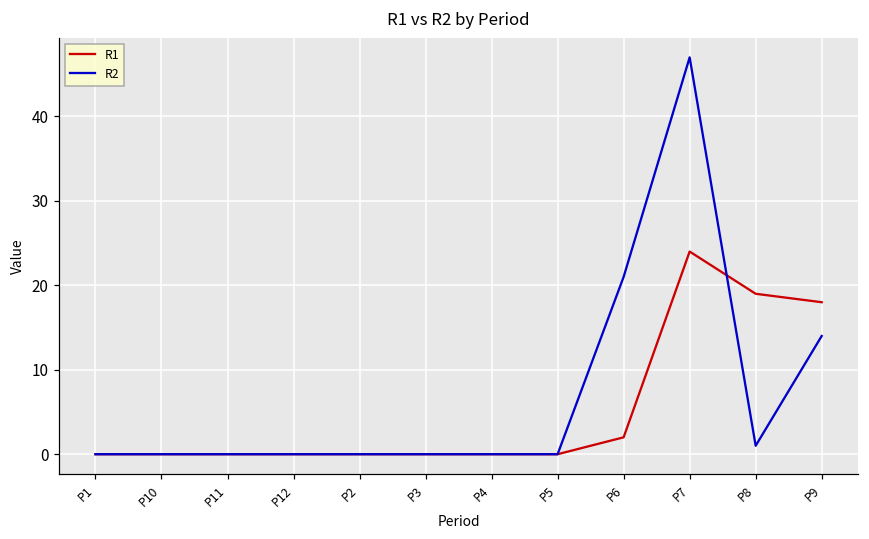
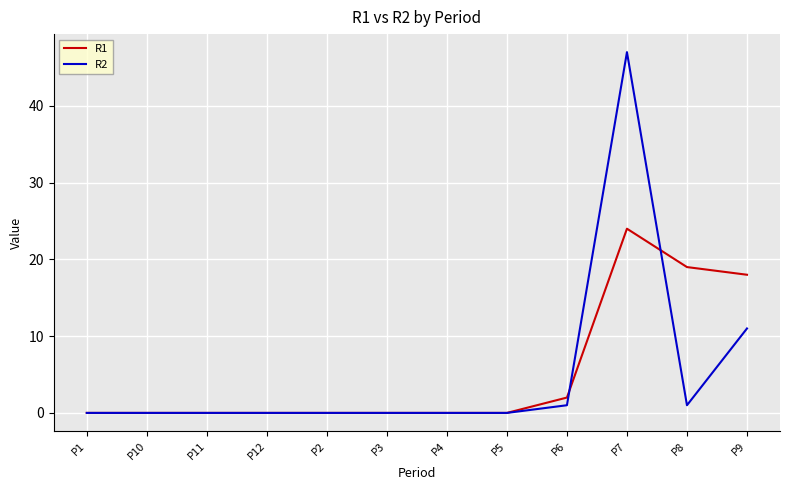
R2, P6: 21 -> 1
R2, P9: 14 -> 11
